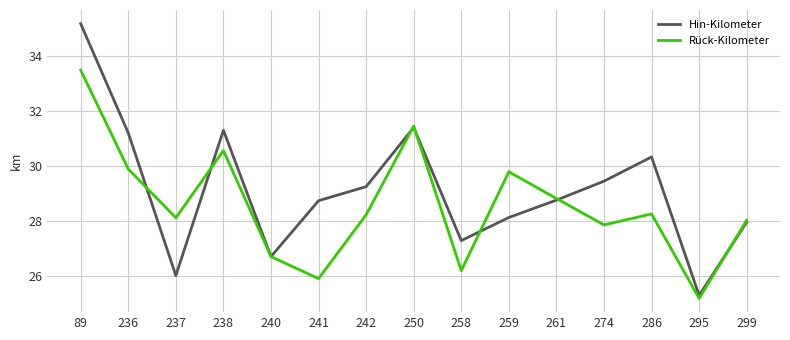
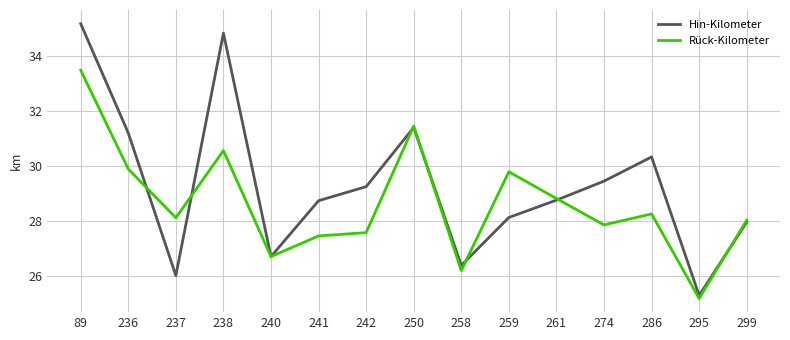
Hin-Kilometer, 238: 31.3 -> 34.8
Rück-Kilometer, 241: 25.9 -> 27.5
Rück-Kilometer, 242: 28.2 -> 27.6
Hin-Kilometer, 258: 27.3 -> 26.4
